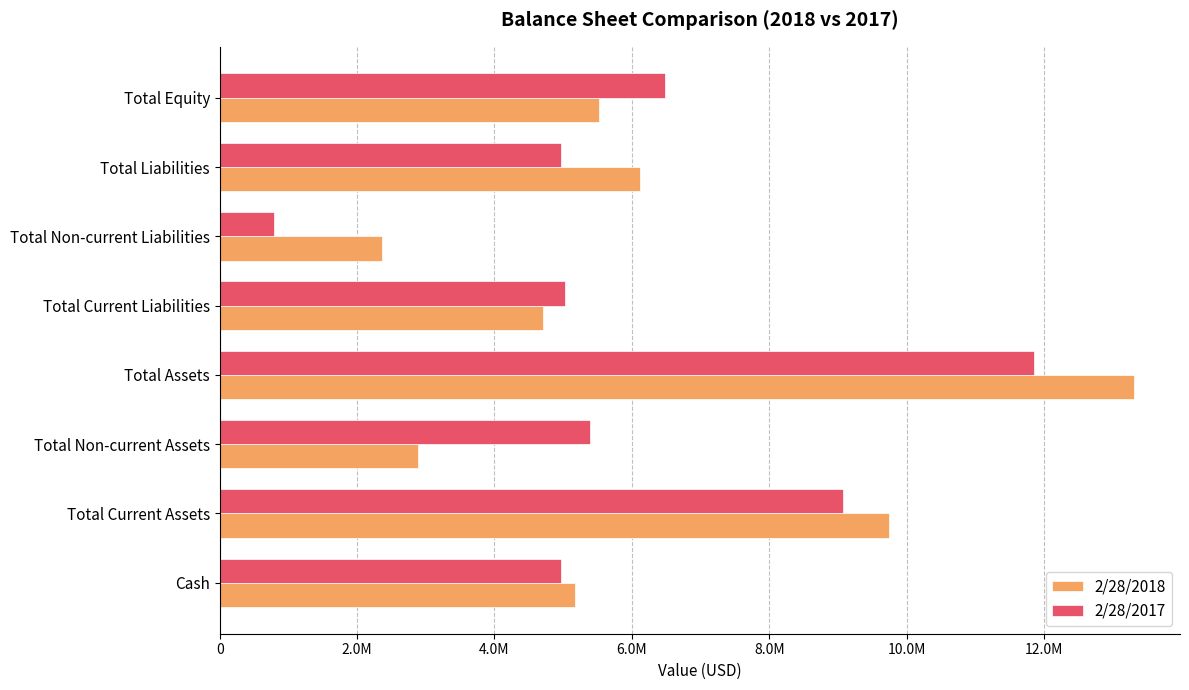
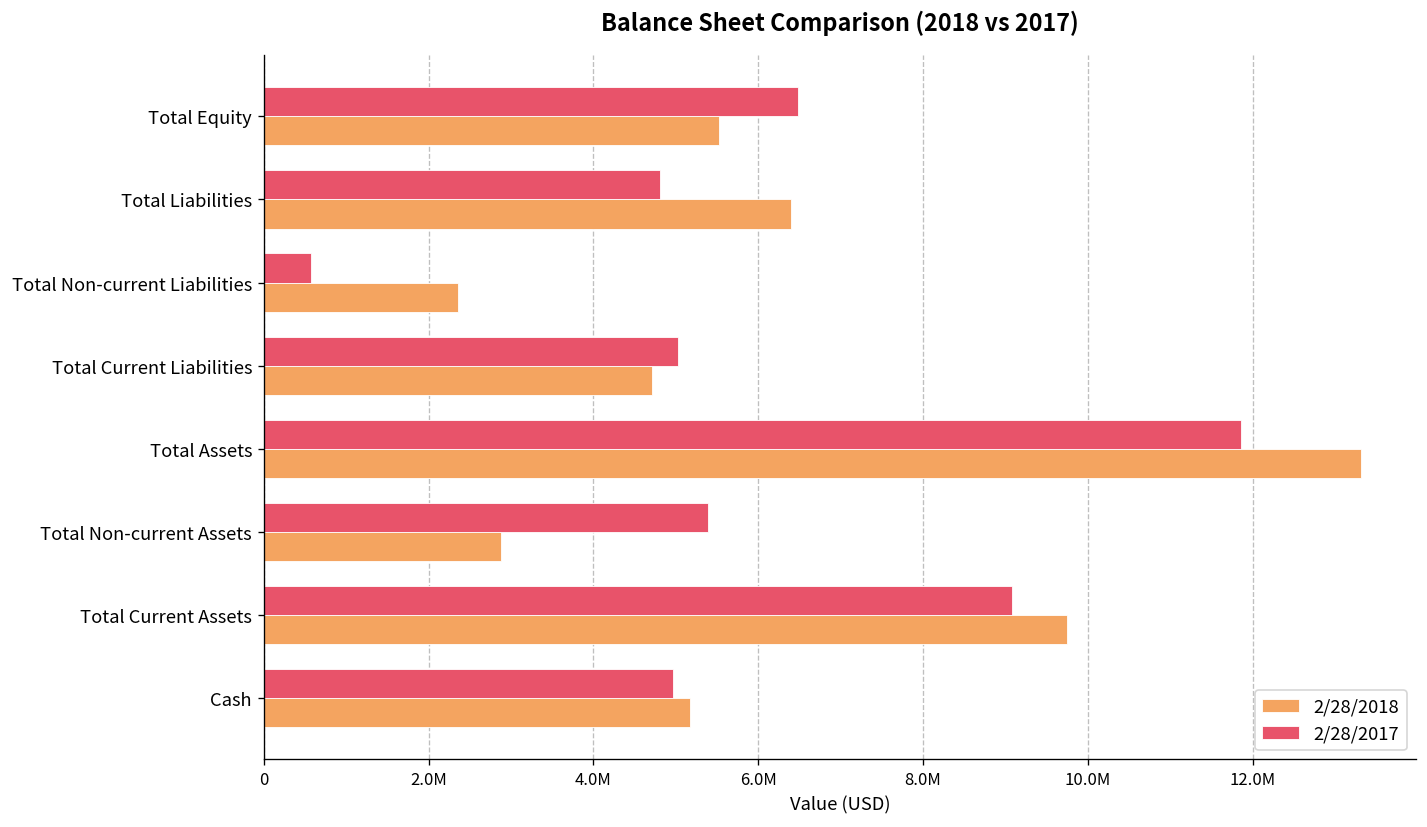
2/28/2017, Total Liabilities: 5000000 -> 4800000
2/28/2018, Total Liabilities: 6100000 -> 6400000
2/28/2017, Total Non-current Liabilities: 800000 -> 600000
